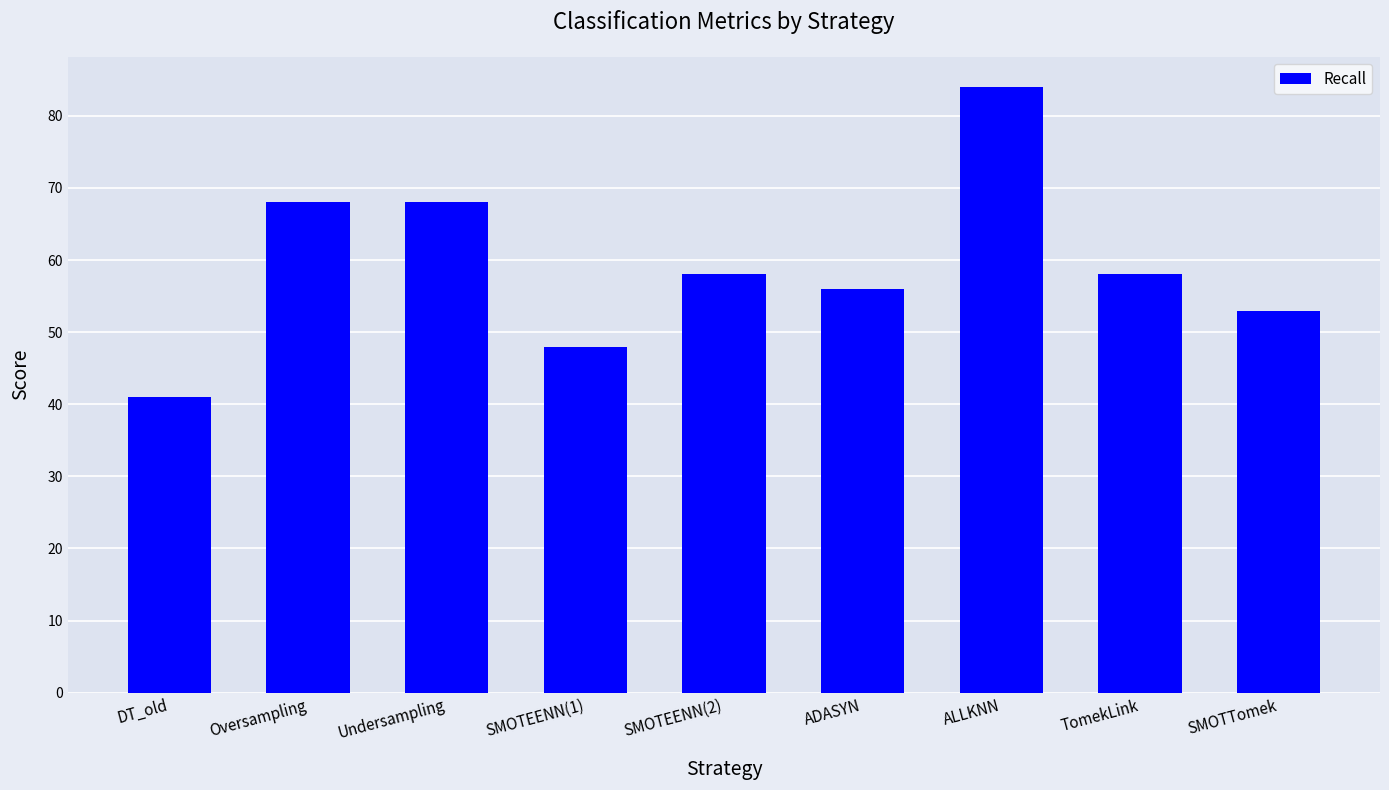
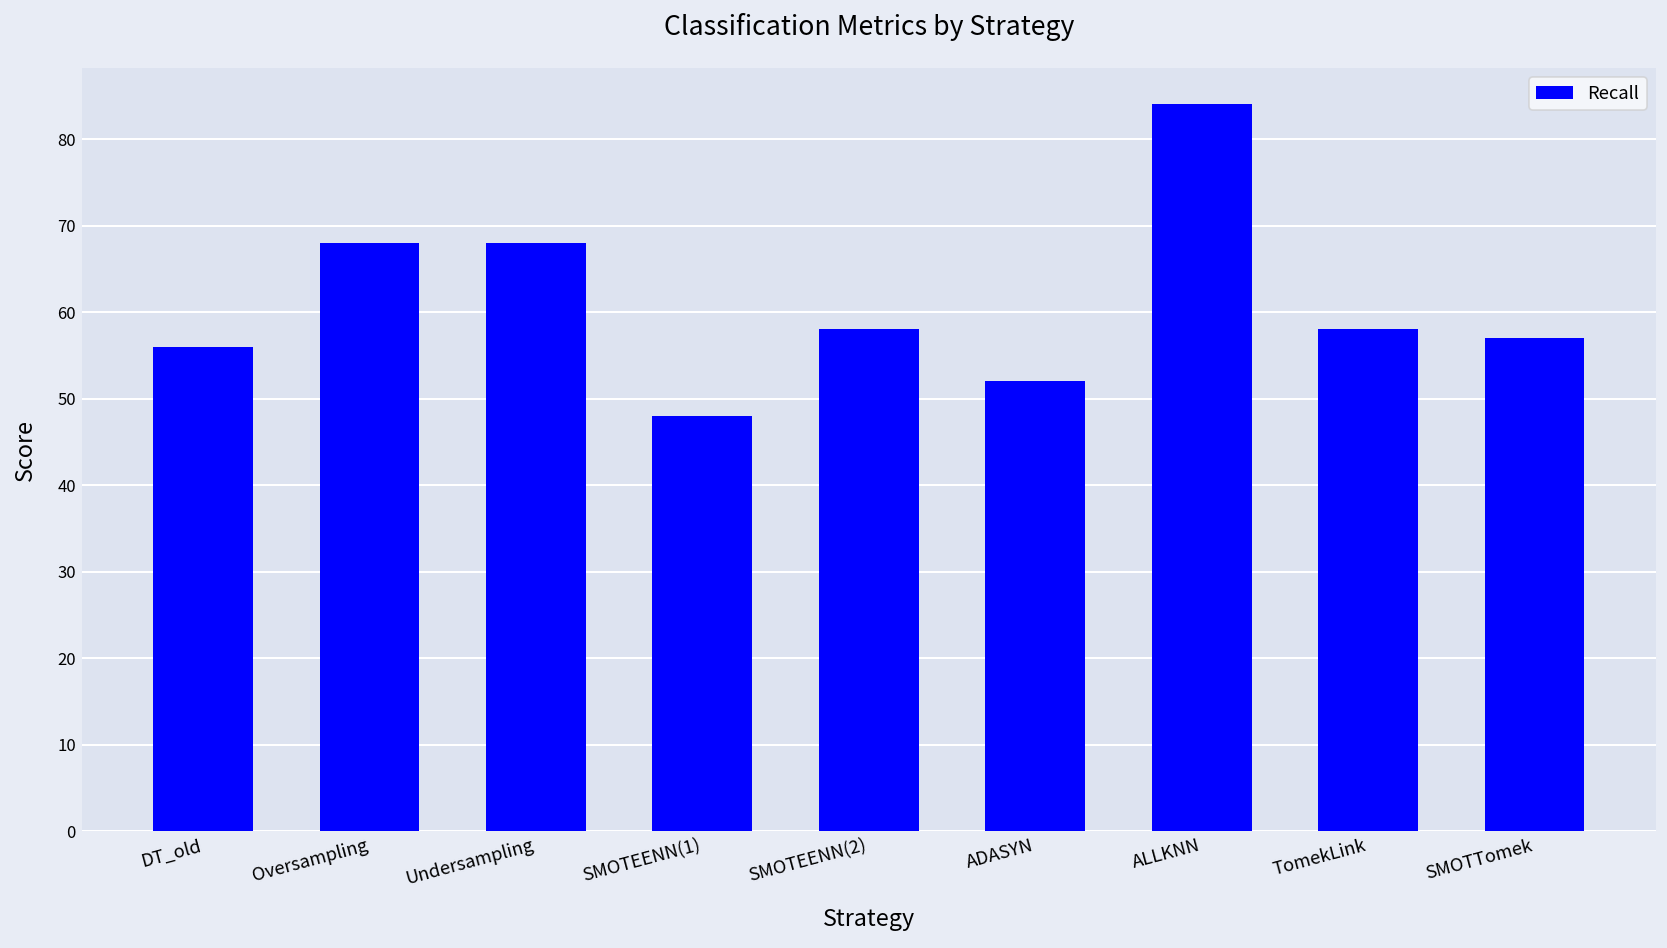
DT_old: 41 -> 56
ADASYN: 56 -> 52
SMOTTomek: 53 -> 57
